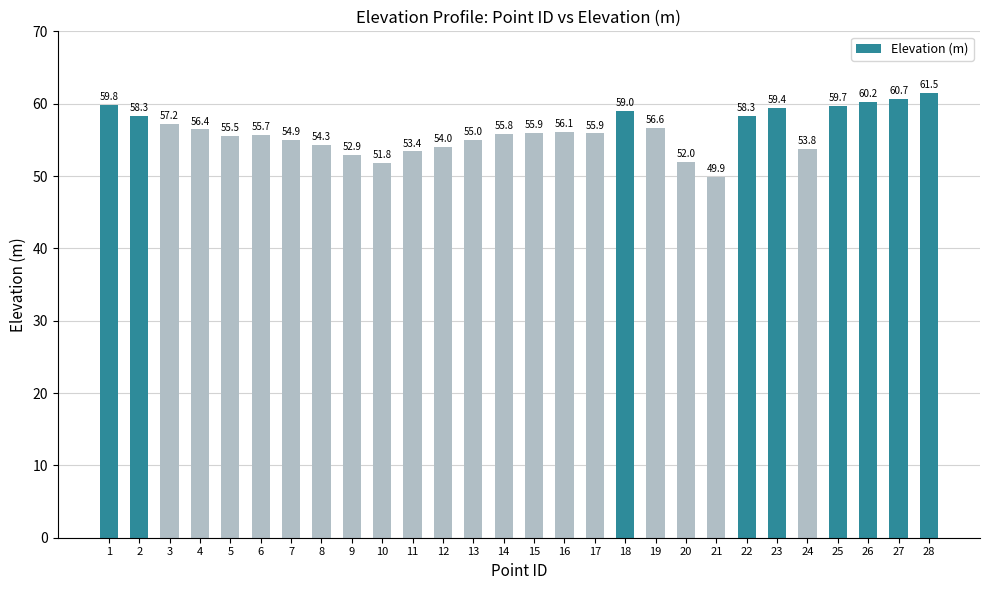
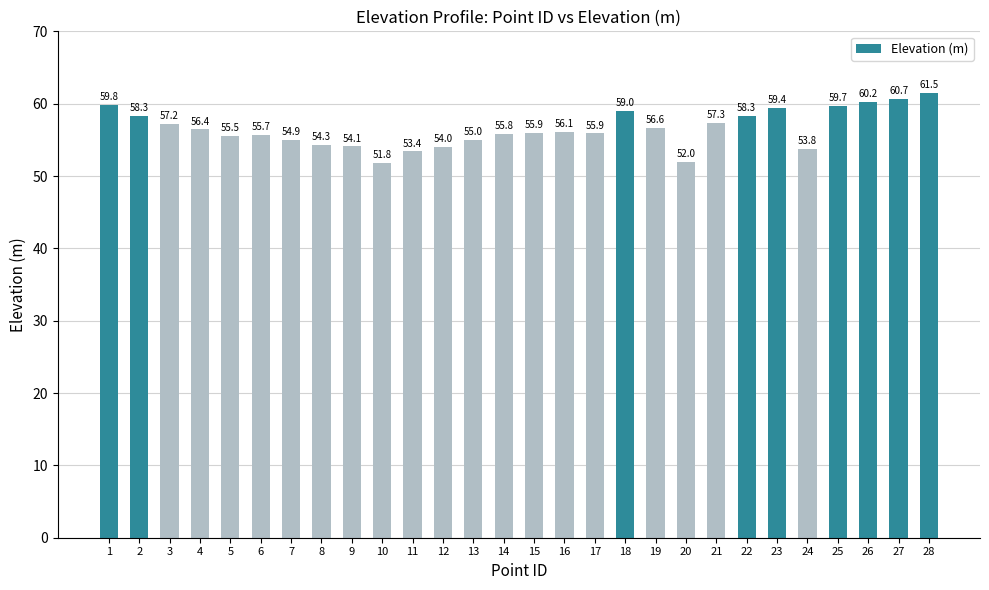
9: 52.9 -> 54.1
21: 49.9 -> 57.3
